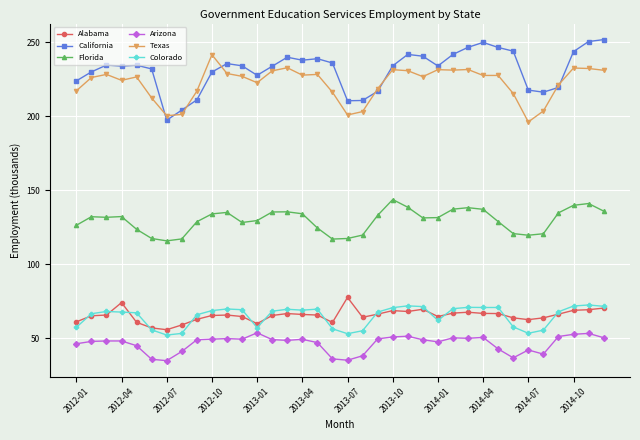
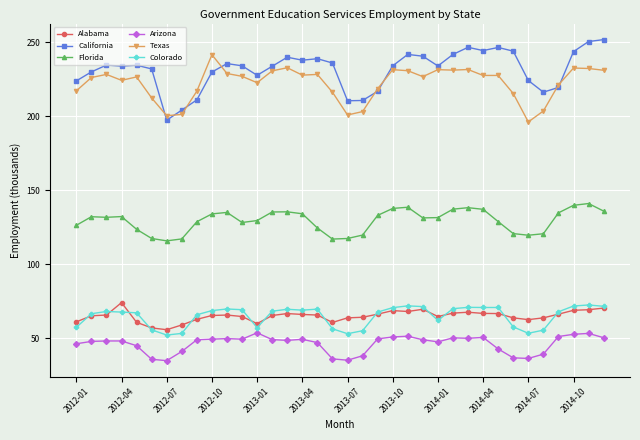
Alabama, 2013-07: 78 -> 64
Florida, 2013-10: 144 -> 138
California, 2014-04: 250 -> 244
California, 2014-07: 218 -> 224
Arizona, 2014-07: 42 -> 37
